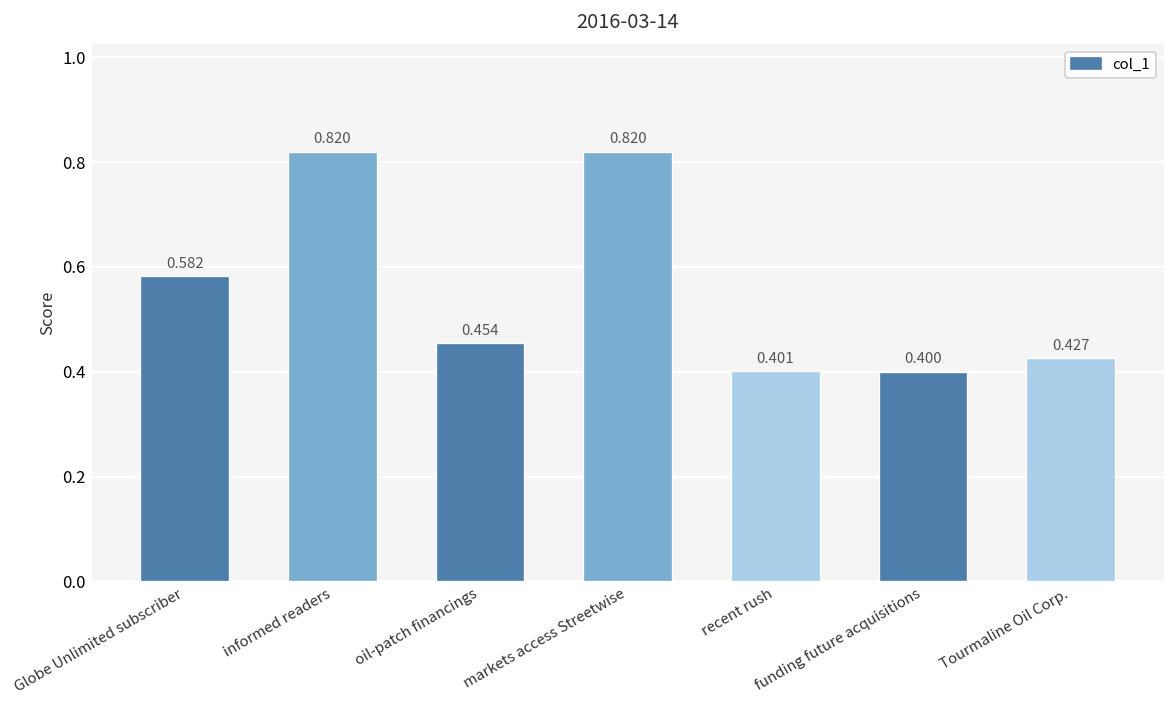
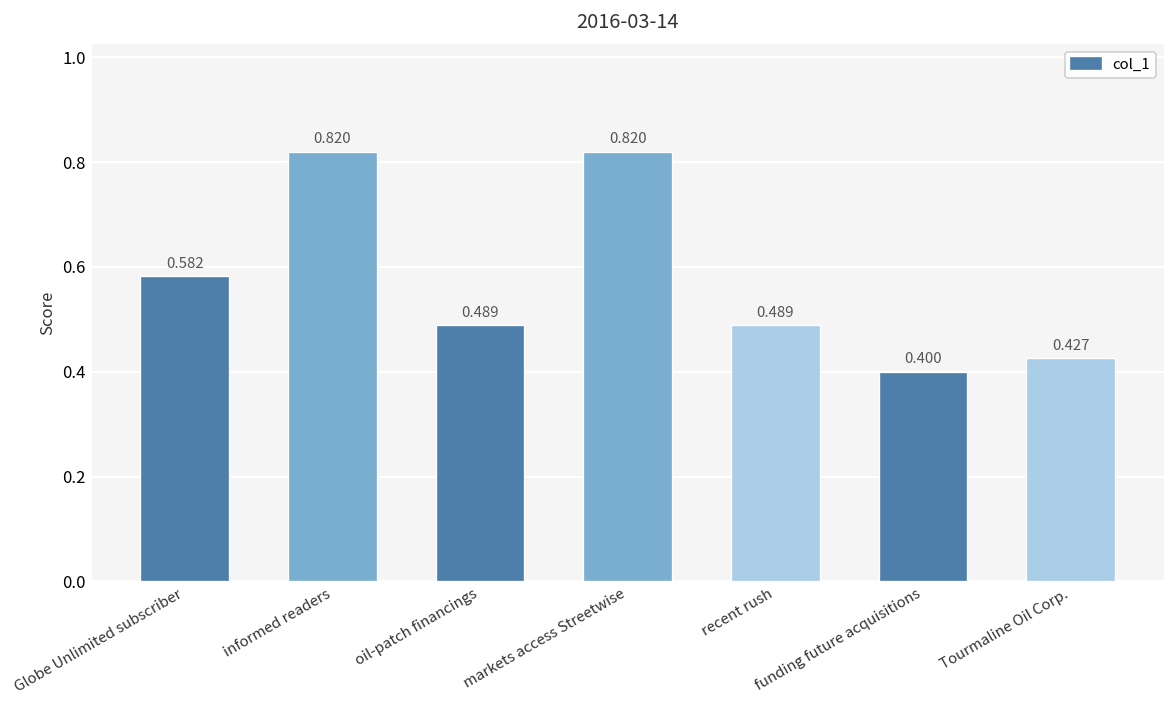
oil-patch financings: 0.454 -> 0.489
recent rush: 0.401 -> 0.489
